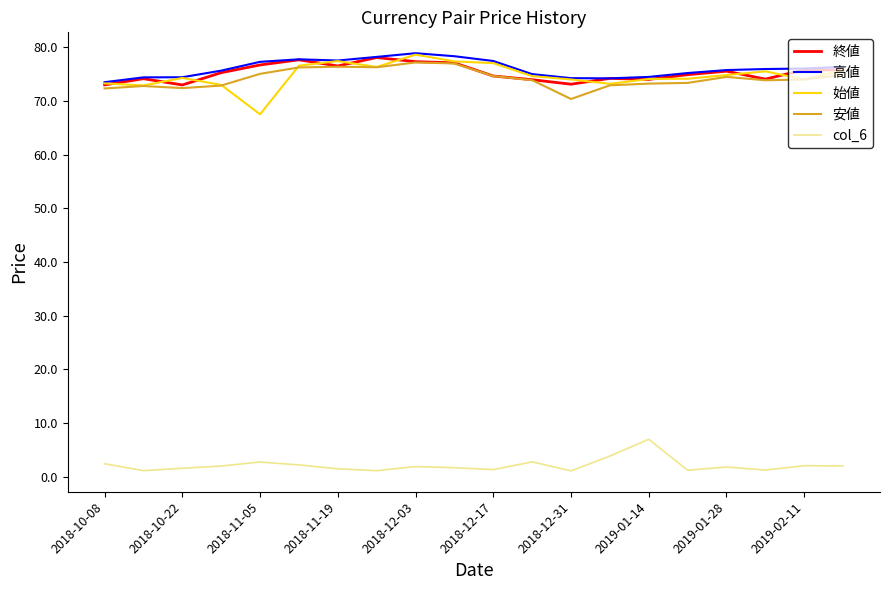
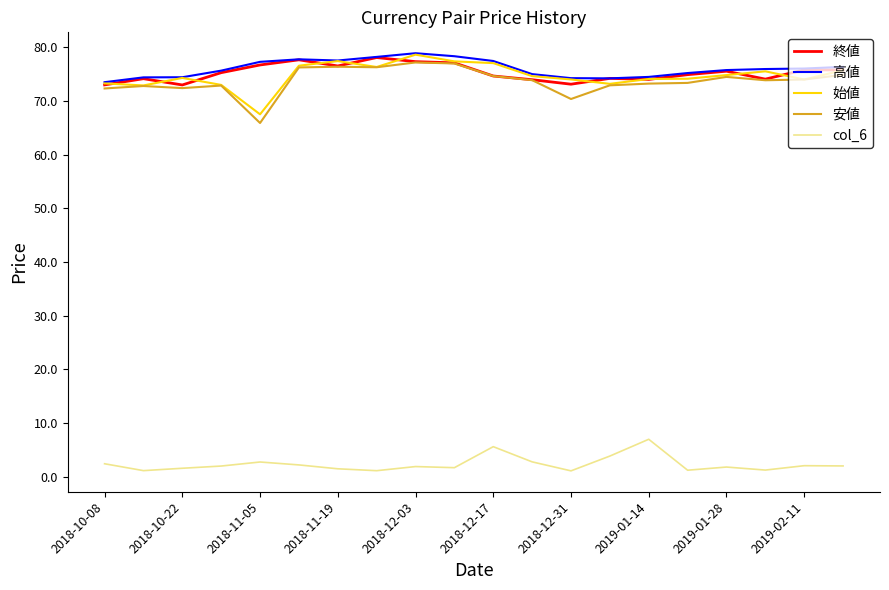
安値, 2018-11-05: 75 -> 66
col_6, 2018-12-17: 1 -> 6
